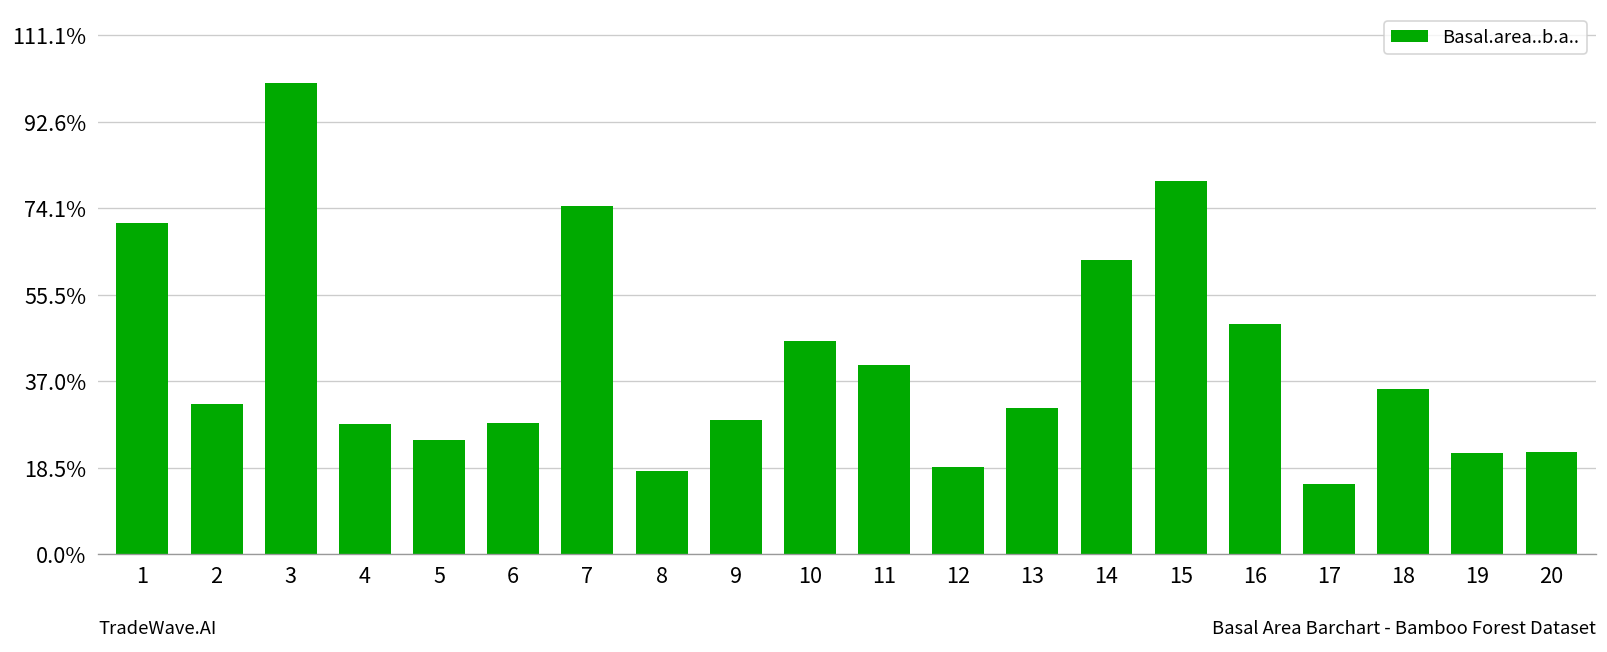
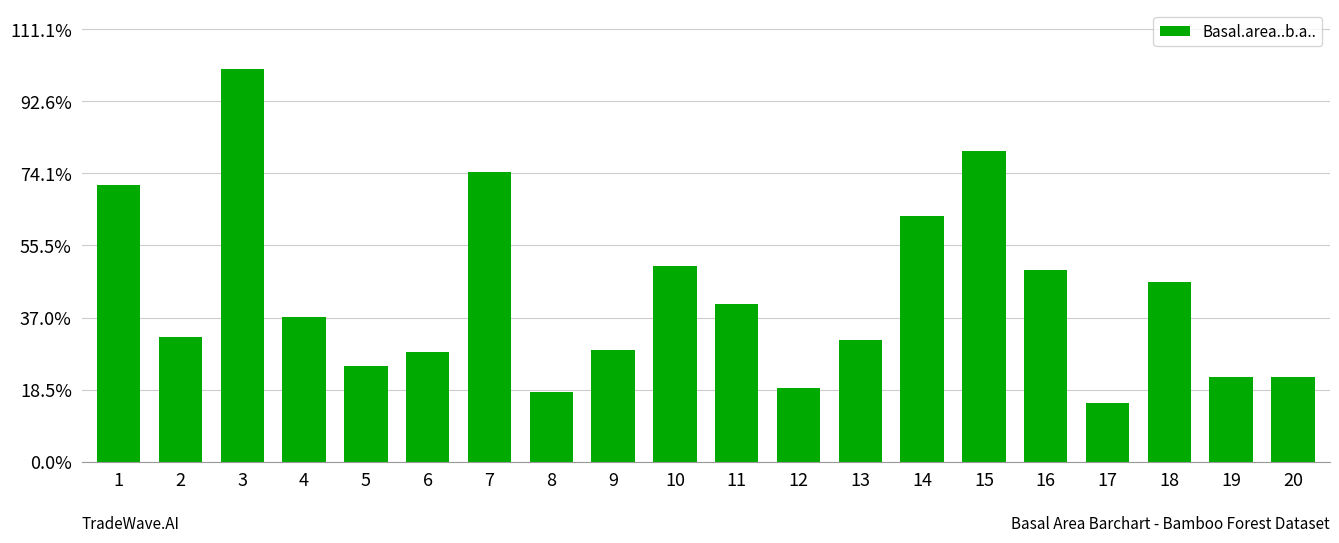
4: 28% -> 37%
10: 46% -> 50%
18: 35% -> 46%
